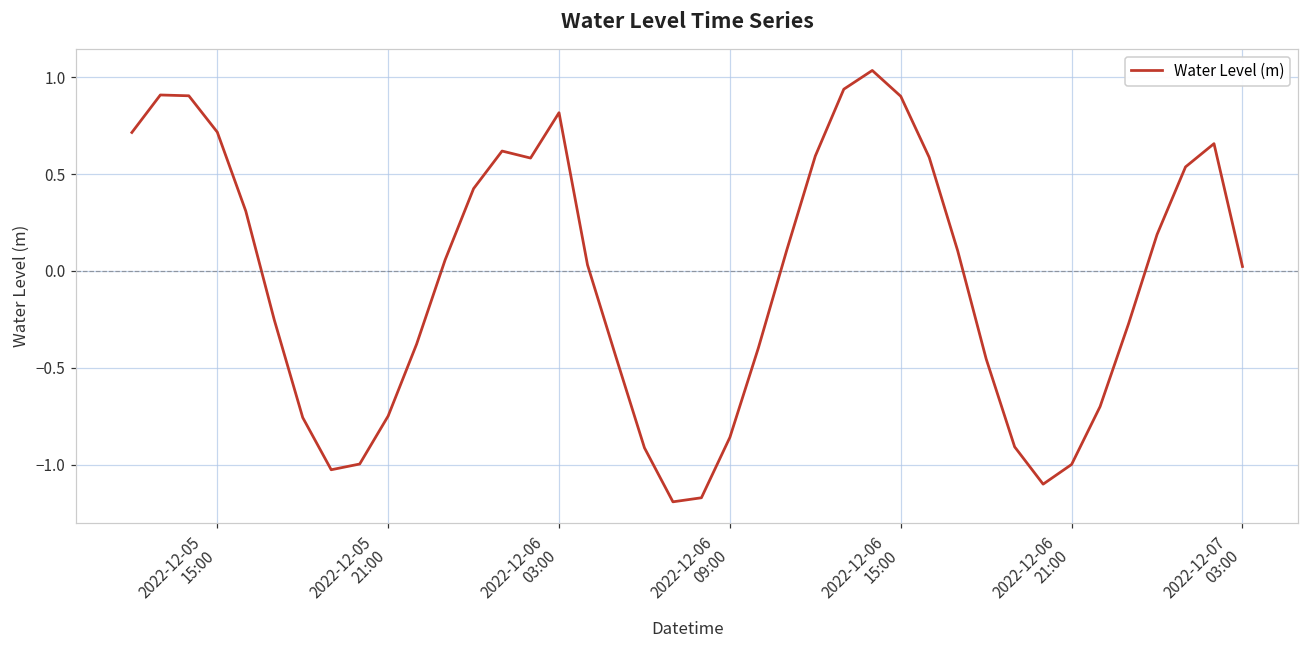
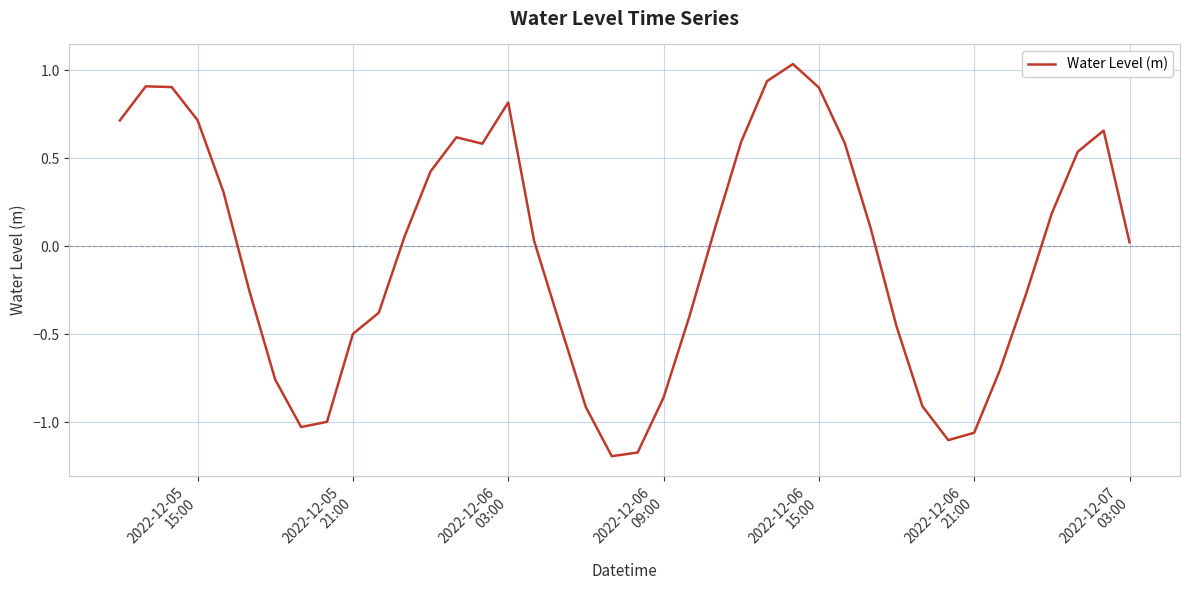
2022-12-05 21:00: -0.75 -> -0.50
2022-12-06 21:00: -1.00 -> -1.06
